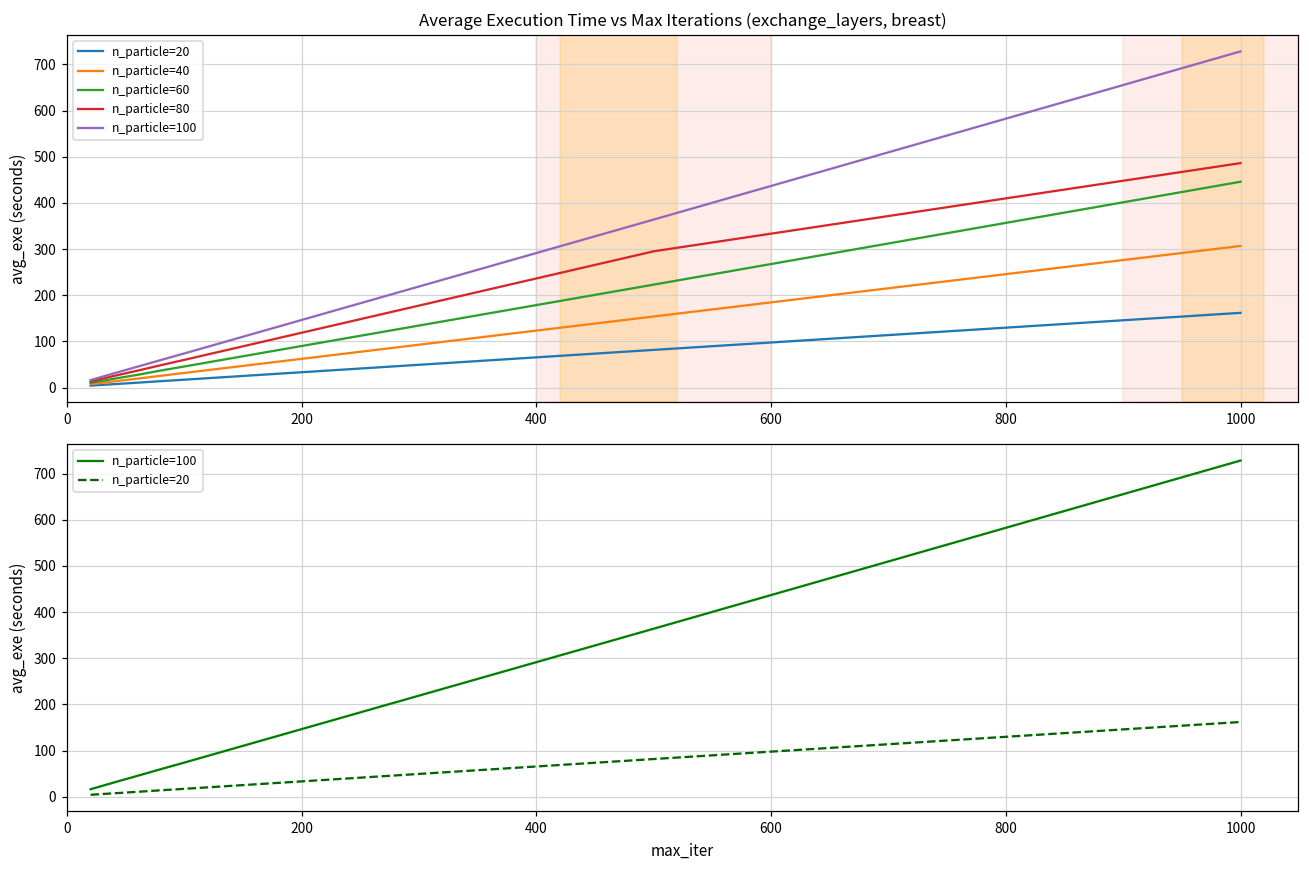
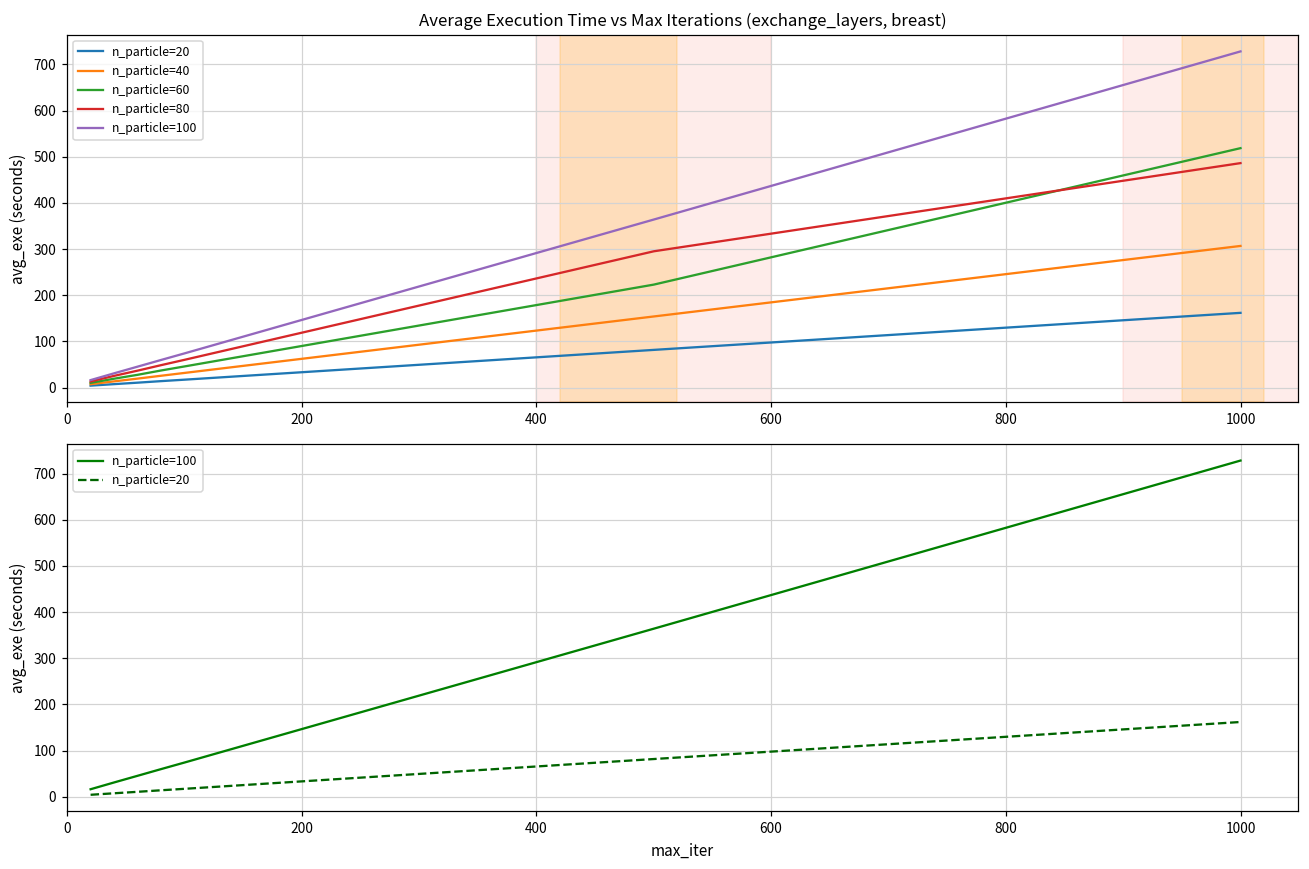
Average Execution Time vs Max Iterations (exchange_layers, breast), n_particle=60, 1000: 450 -> 520
